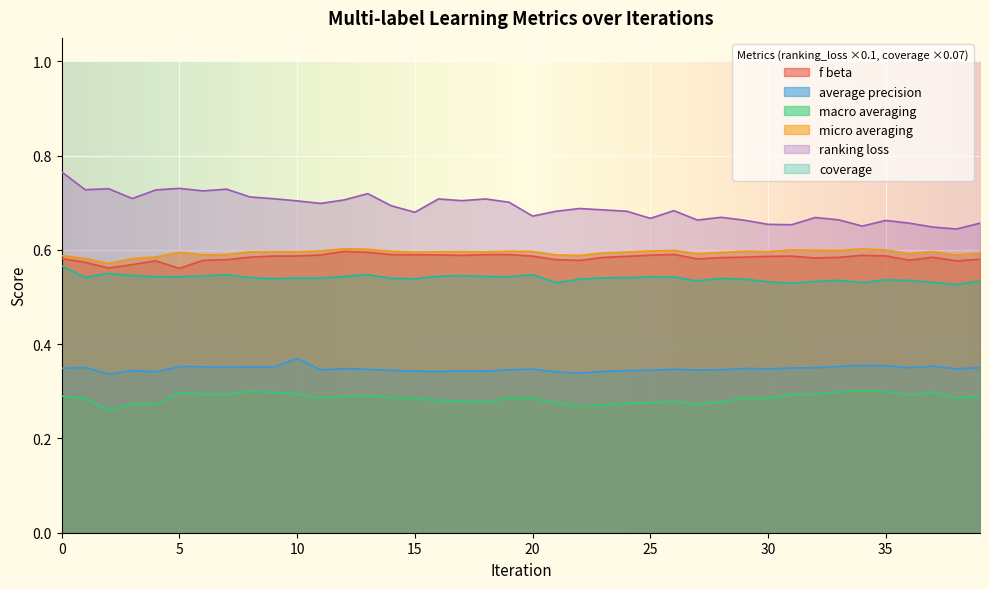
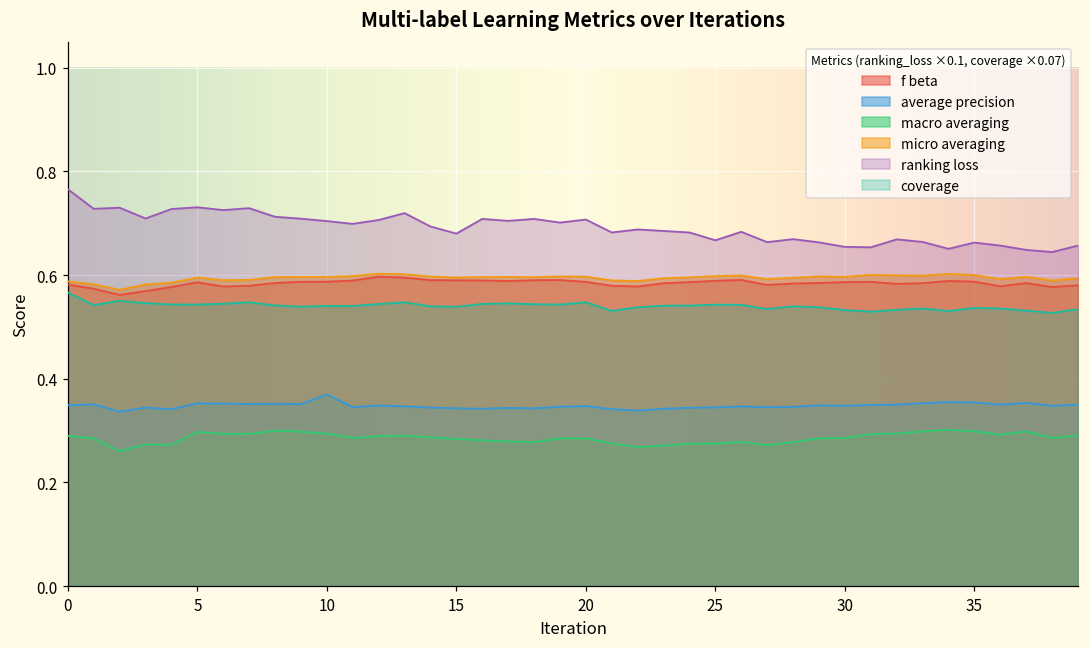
f beta, 5: 0.56 -> 0.59
ranking loss, 20: 0.67 -> 0.71
